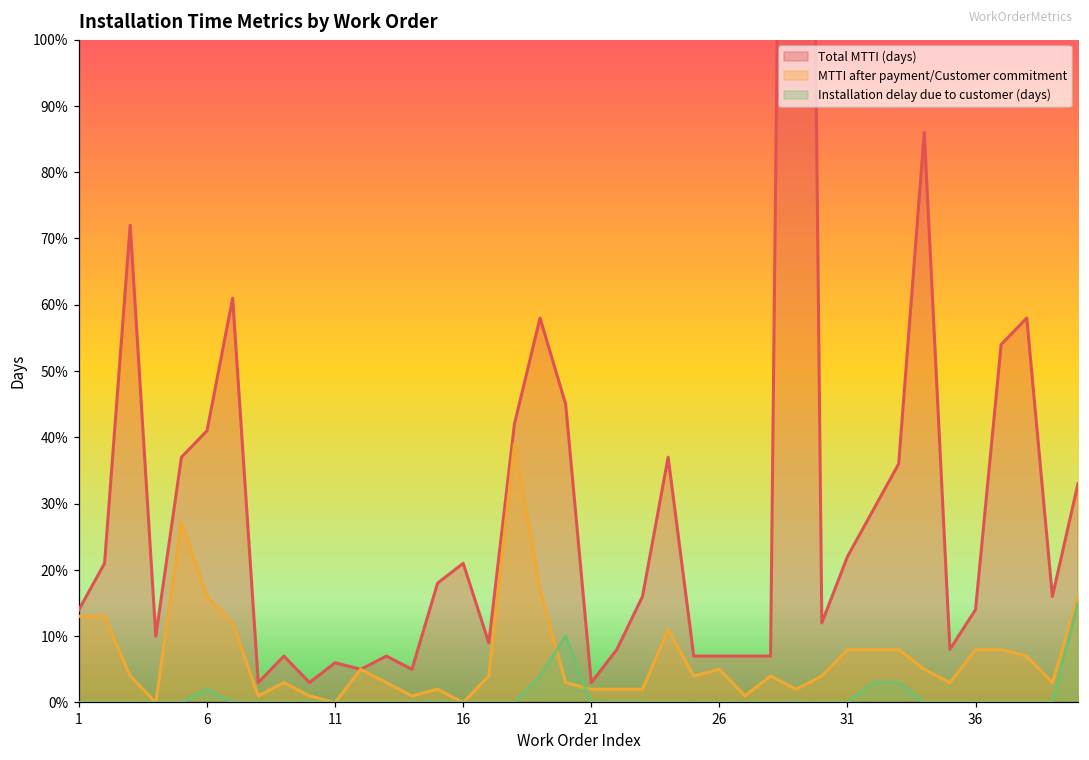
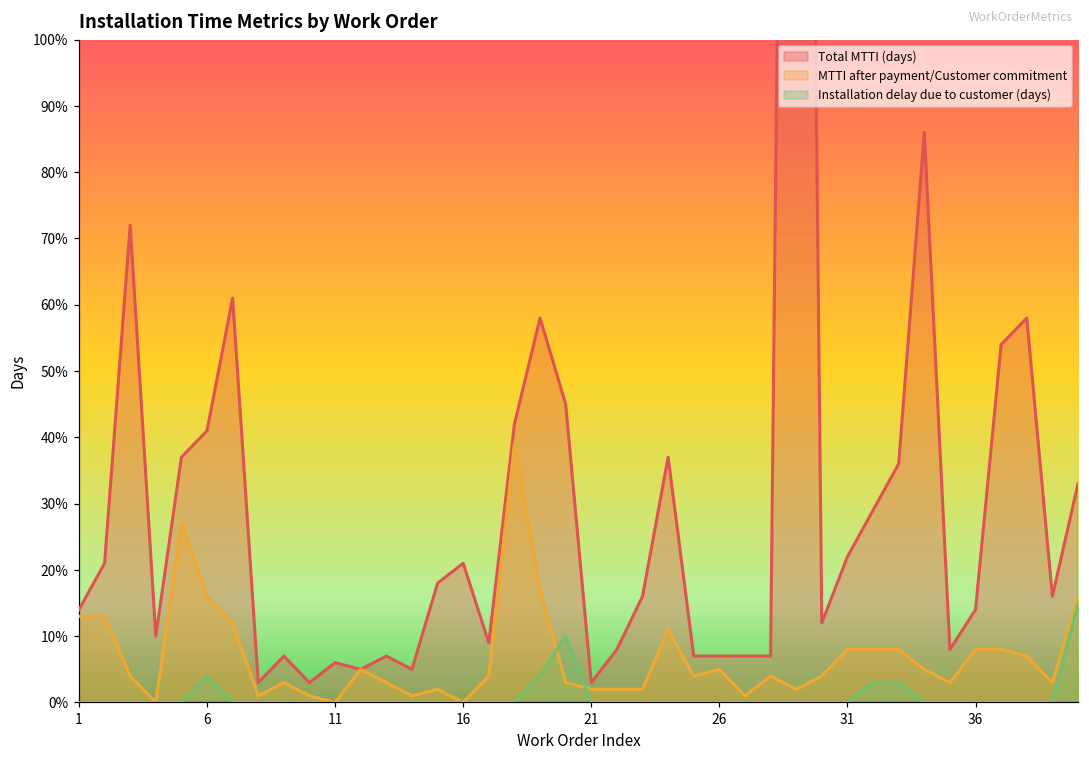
Installation delay due to customer (days), 6: 2% -> 4%
